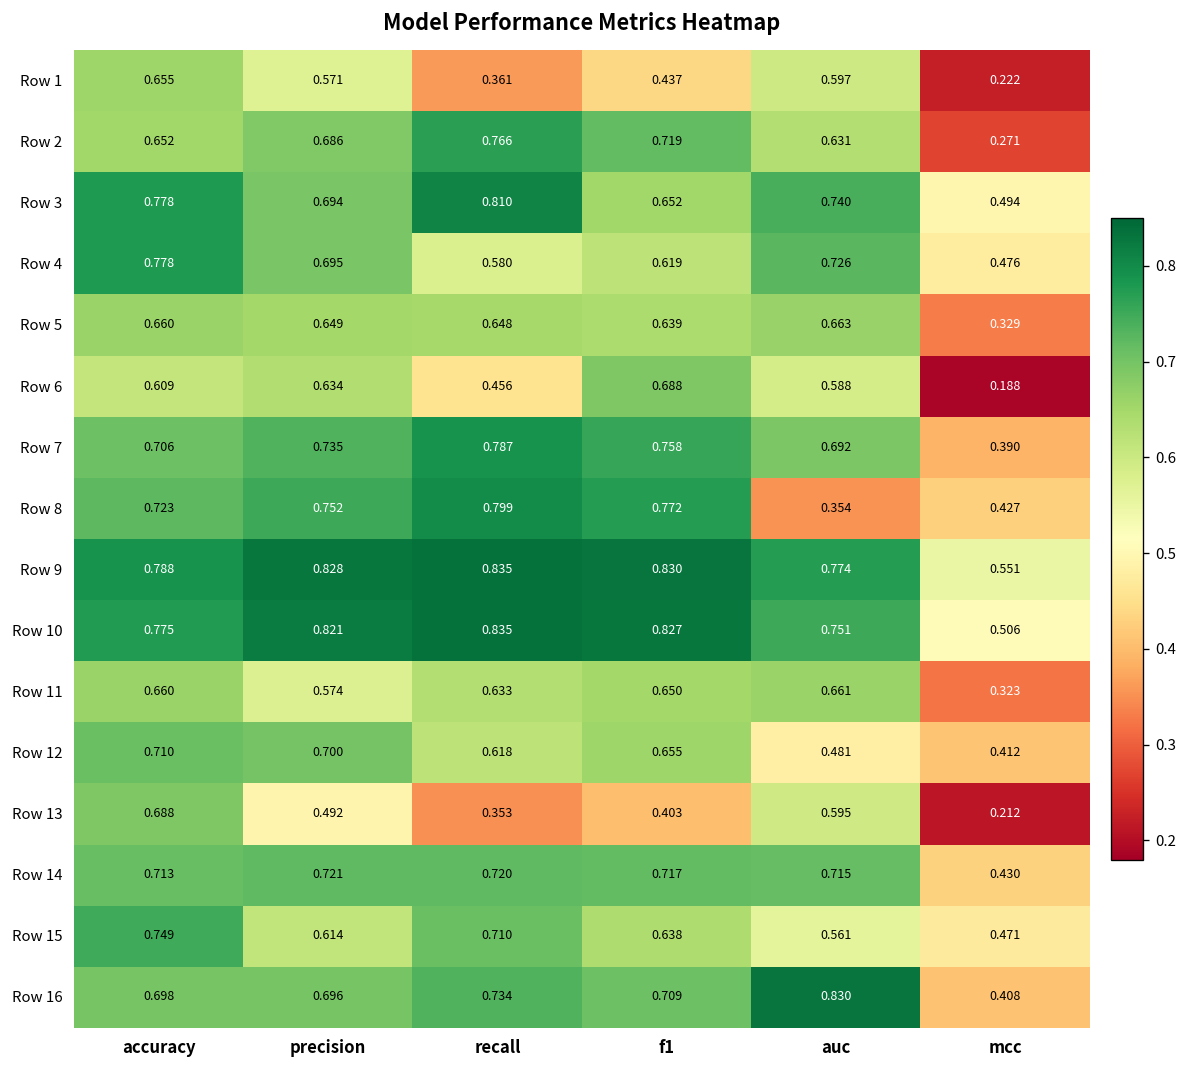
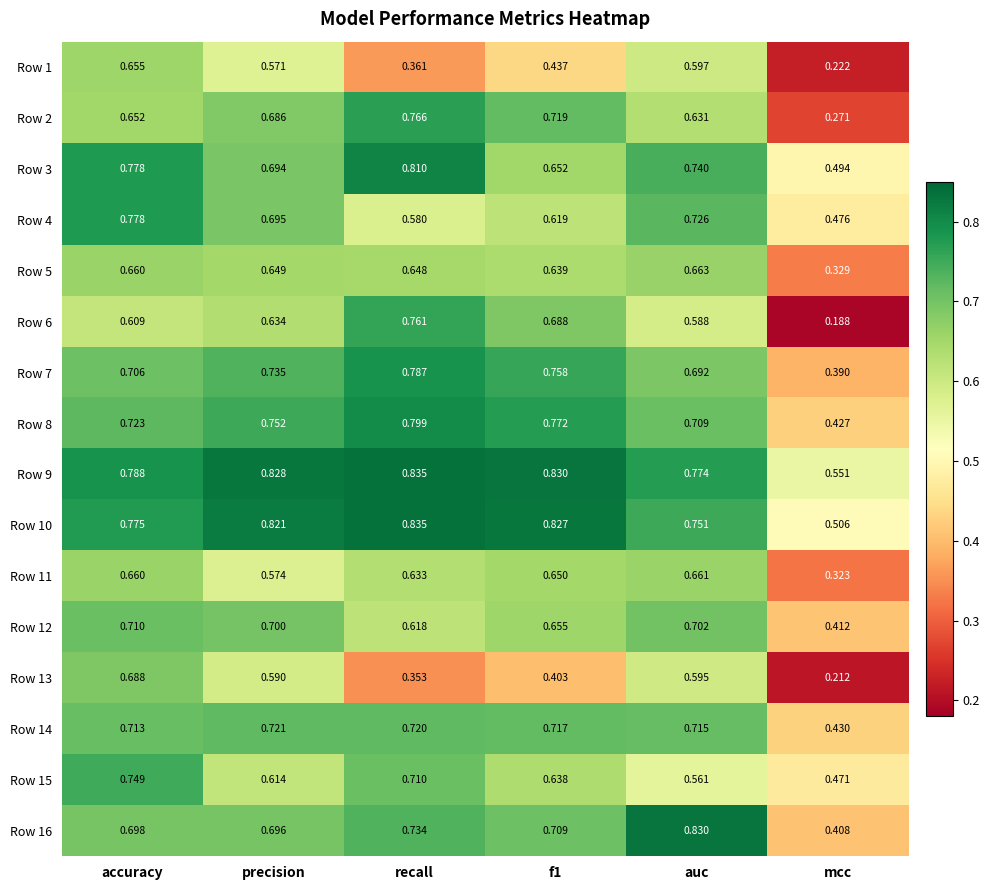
Row 6, recall: 0.456 -> 0.761
Row 8, auc: 0.354 -> 0.709
Row 12, auc: 0.481 -> 0.702
Row 13, precision: 0.492 -> 0.590
